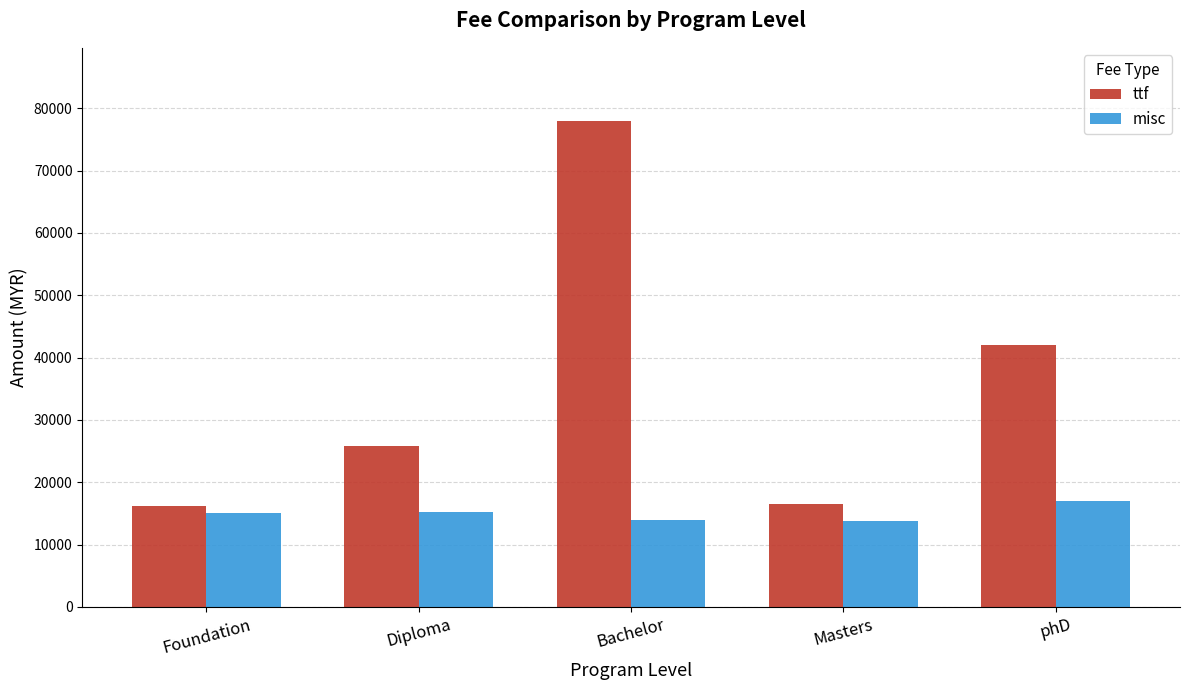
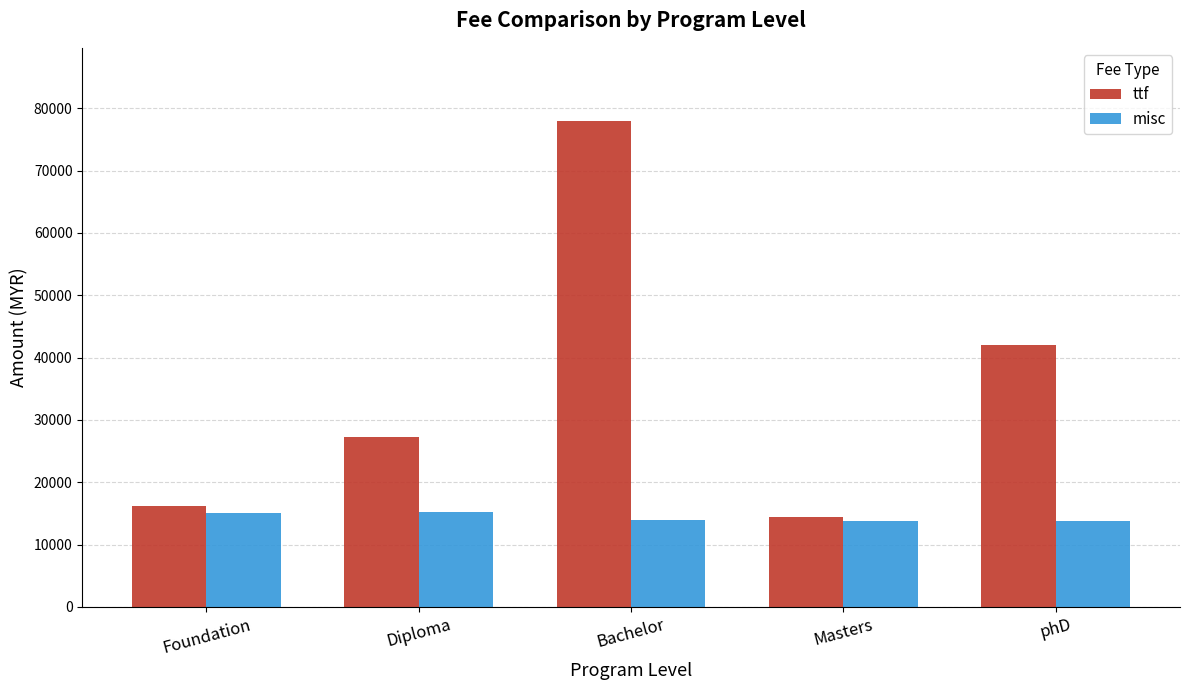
ttf, Diploma: 26000 -> 27000
ttf, Masters: 16000 -> 14000
misc, phD: 17000 -> 14000
